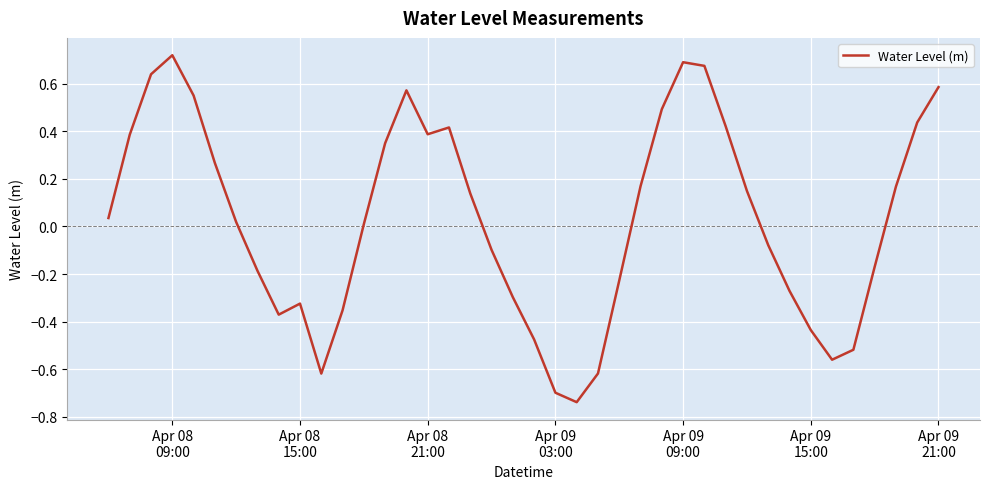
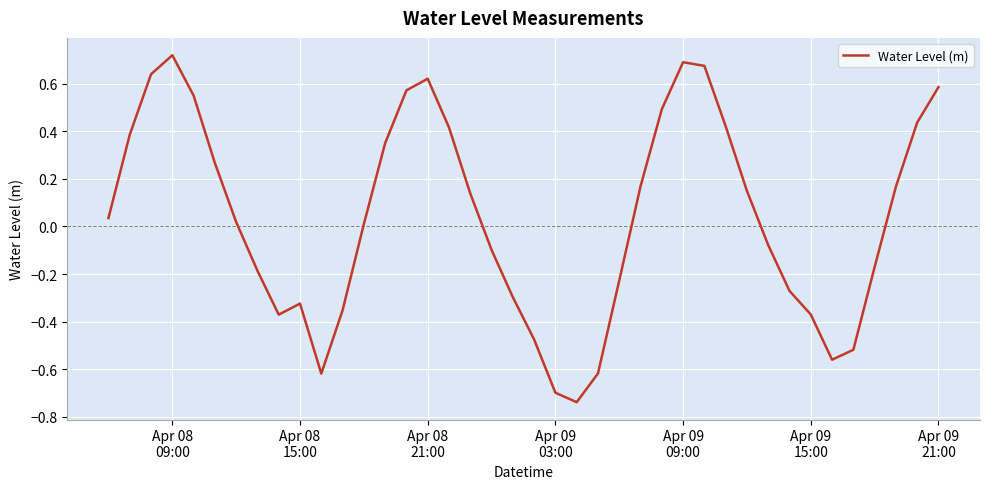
Apr 08 21:00: 0.39 -> 0.62
Apr 09 15:00: -0.44 -> -0.37
